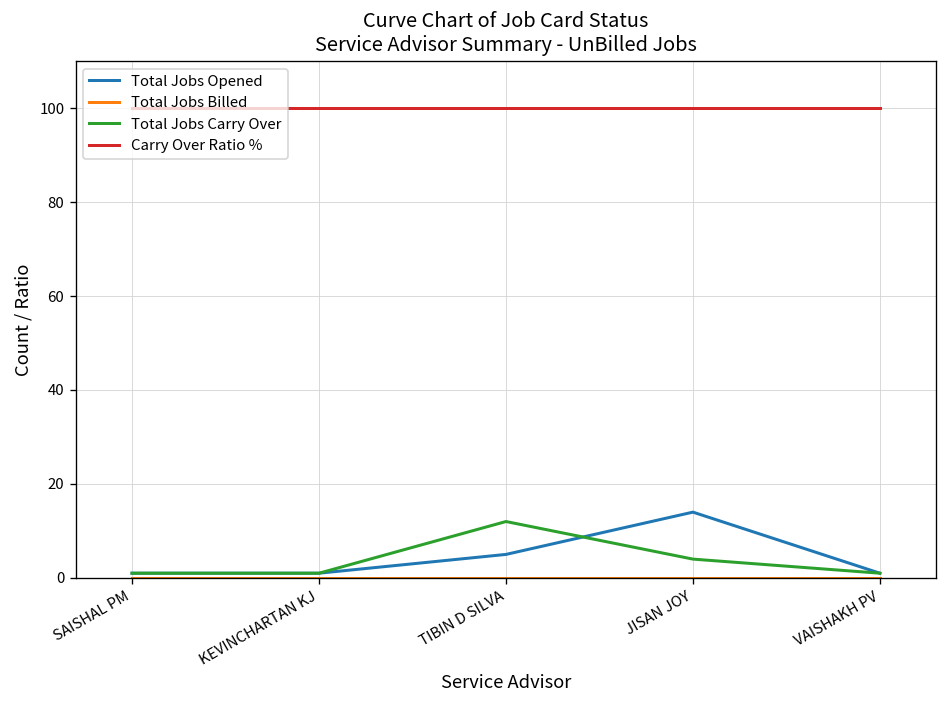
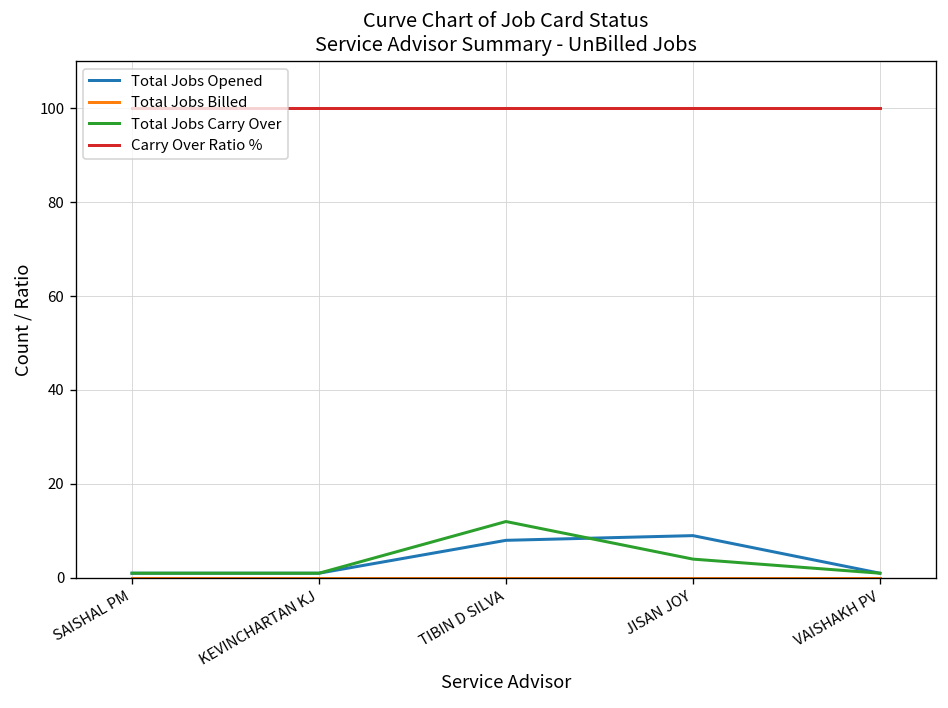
Total Jobs Opened, TIBIN D SILVA: 5 -> 8
Total Jobs Opened, JISAN JOY: 14 -> 9
